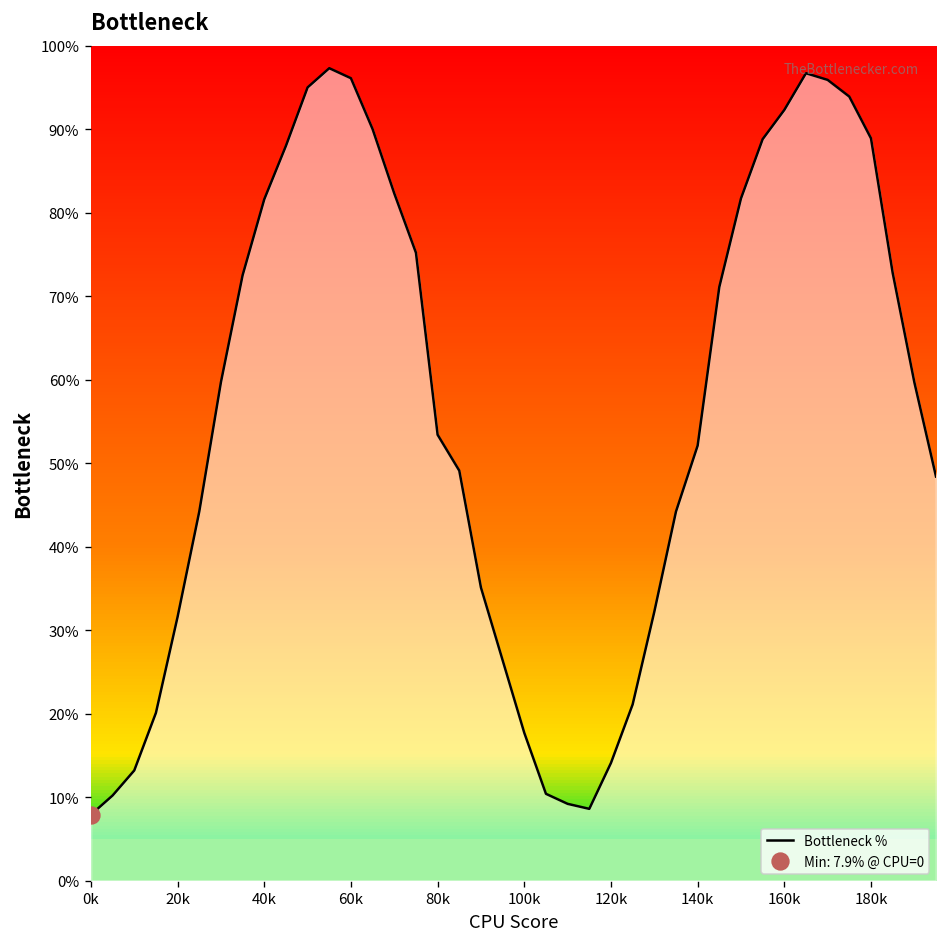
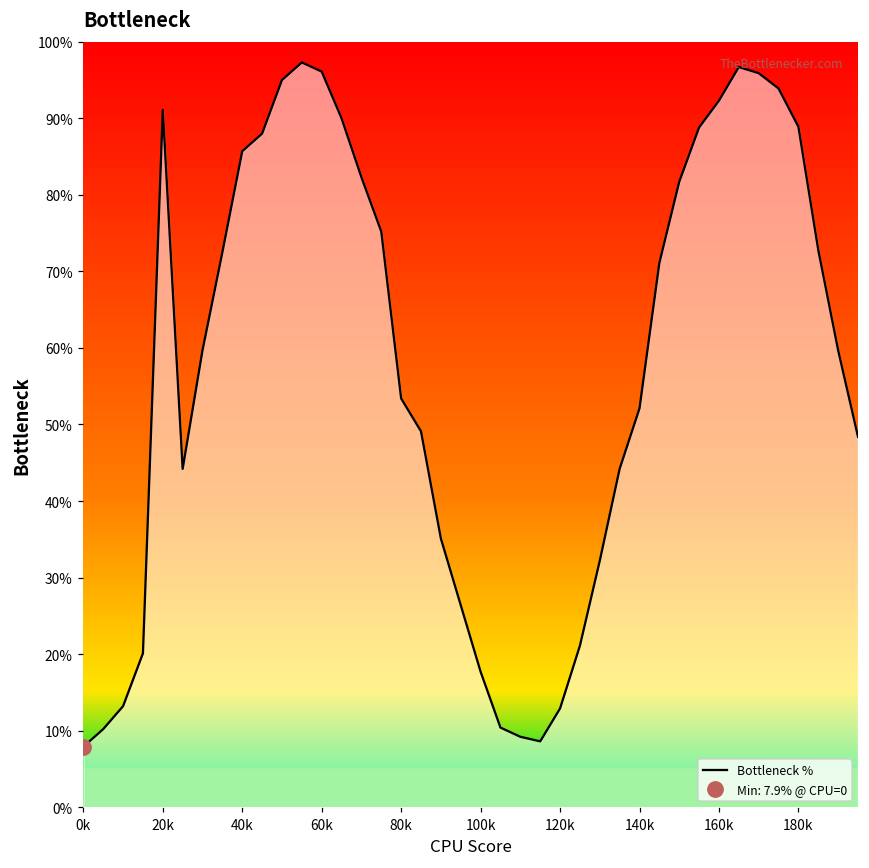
Bottleneck %, 20k: 32% -> 91%
Bottleneck %, 40k: 82% -> 86%
Bottleneck %, 120k: 14% -> 13%
